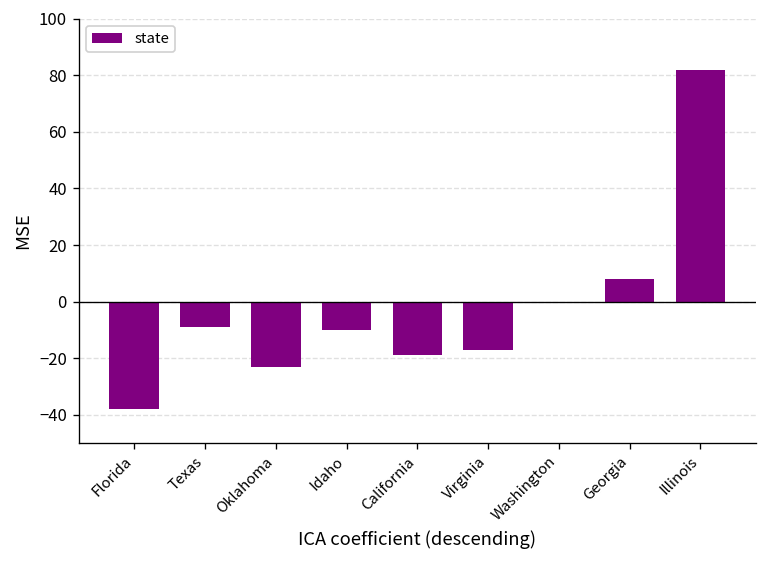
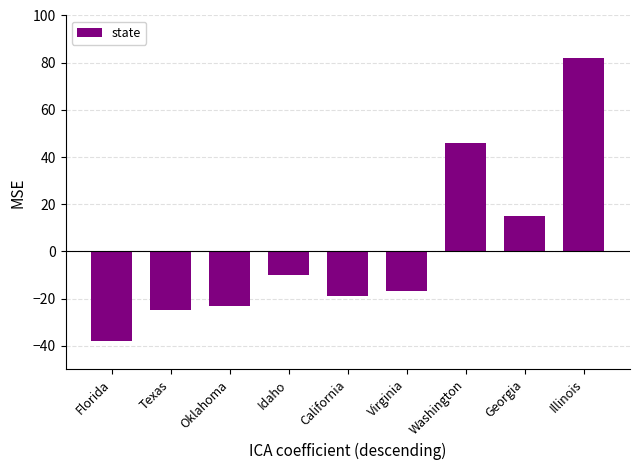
Texas: -9 -> -25
Washington: 0 -> 46
Georgia: 8 -> 15
